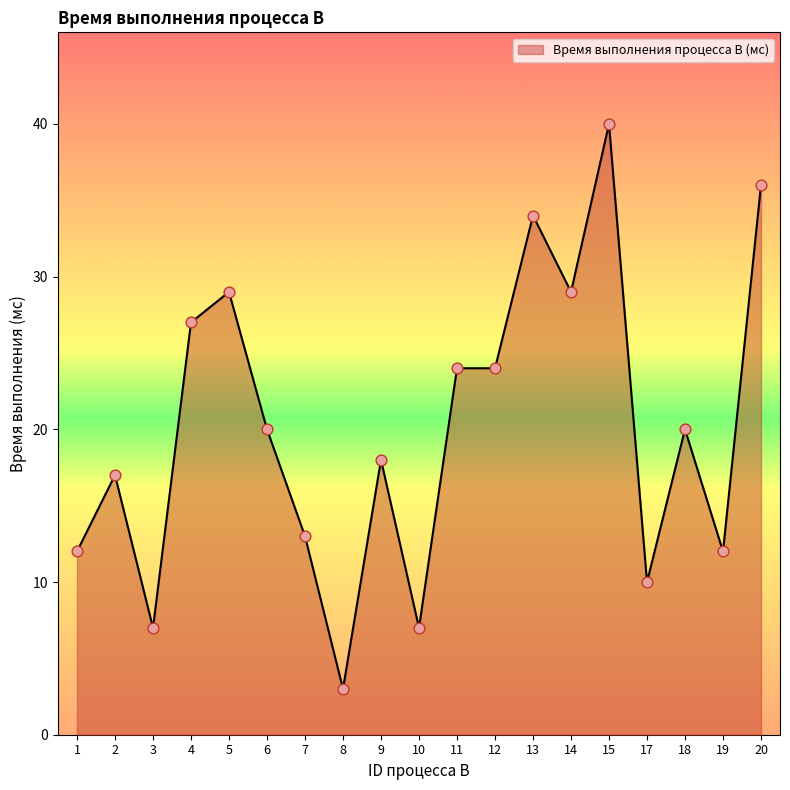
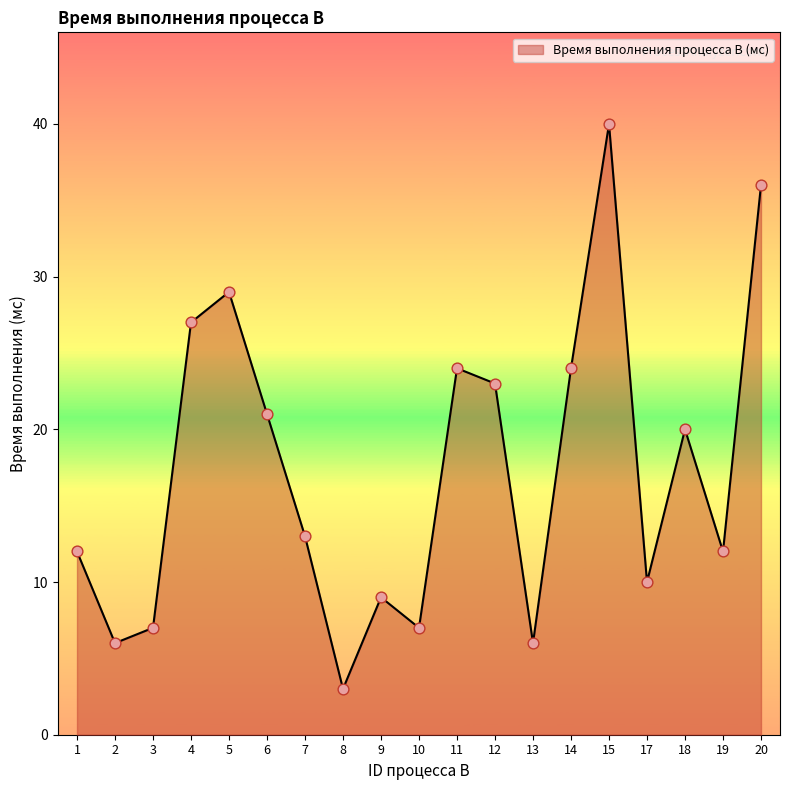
2: 17 -> 6
6: 20 -> 21
9: 18 -> 9
12: 24 -> 23
13: 34 -> 6
14: 29 -> 24
